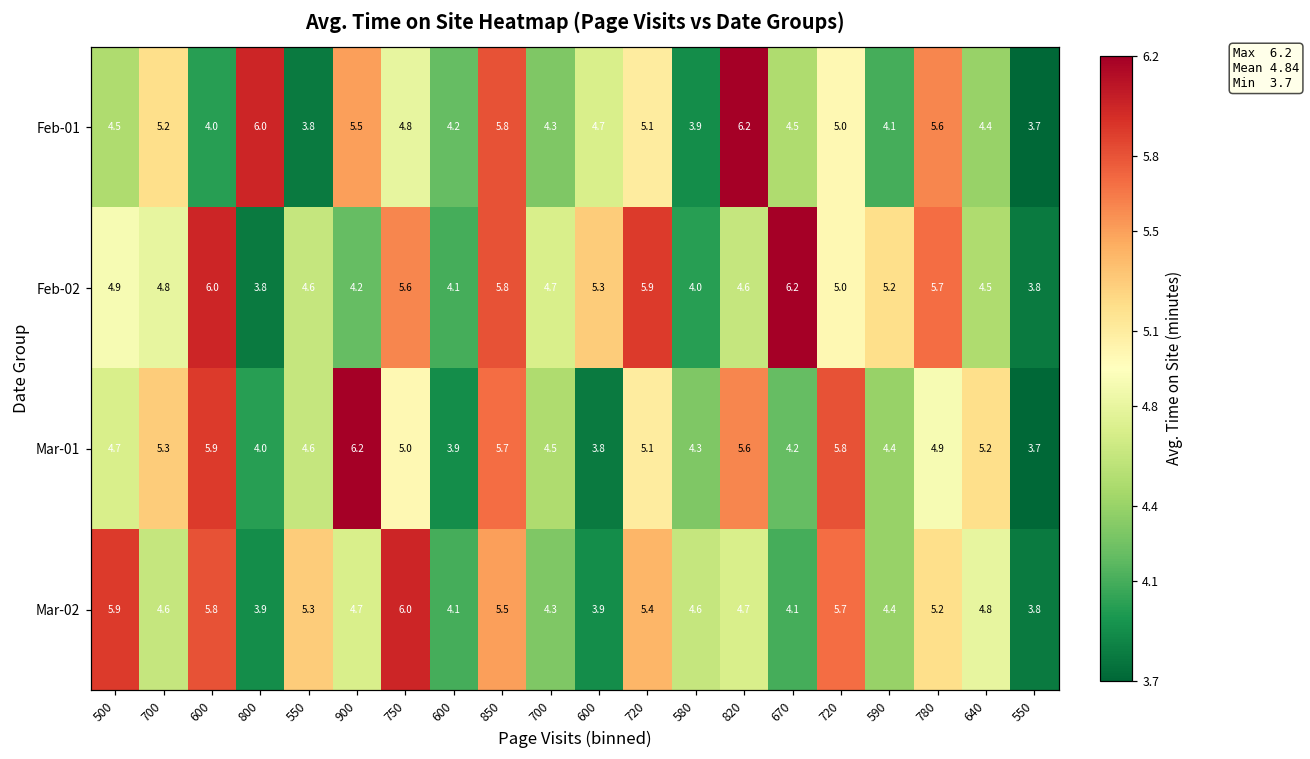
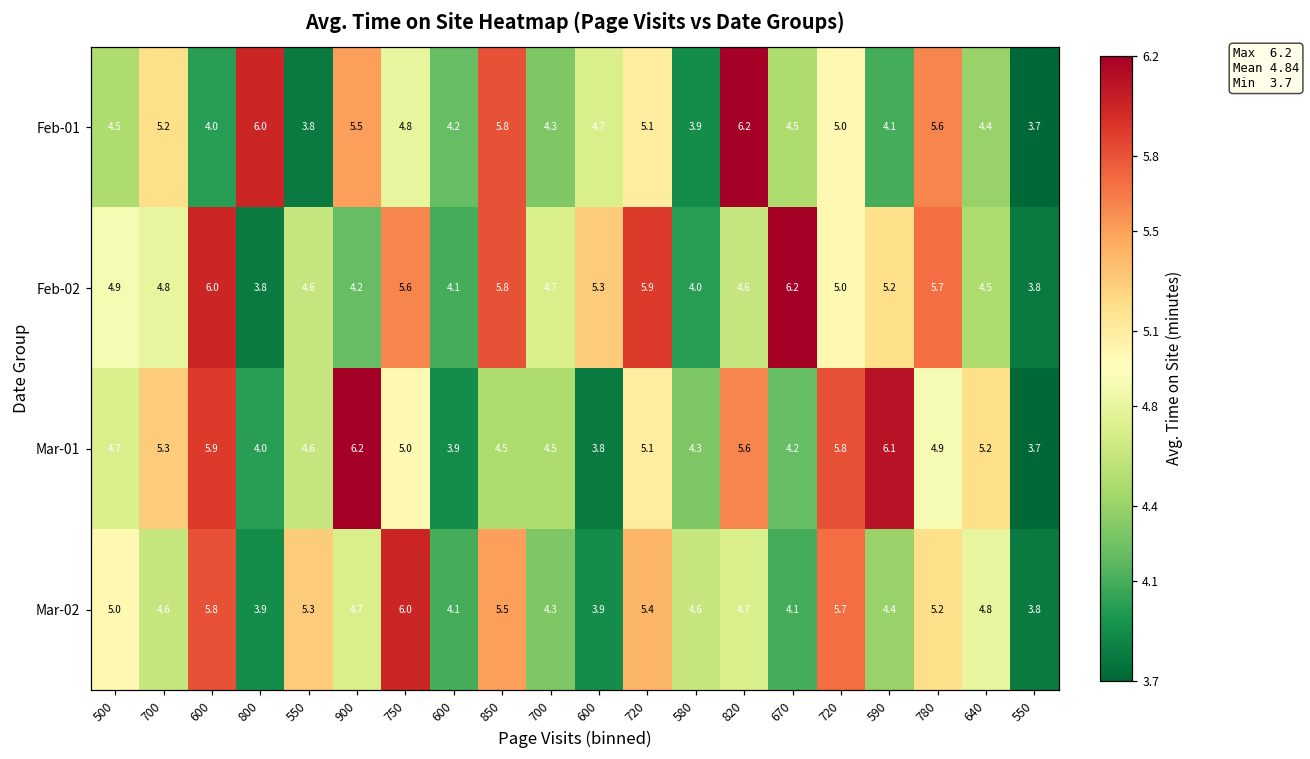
Mar-01, 850: 5.7 -> 4.5
Mar-01, 590: 4.4 -> 6.1
Mar-02, 500: 5.9 -> 5.0
